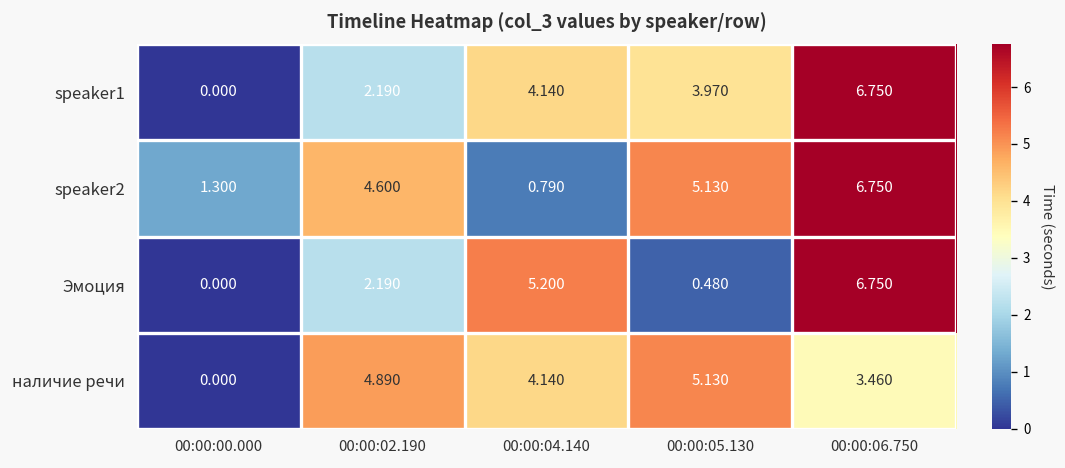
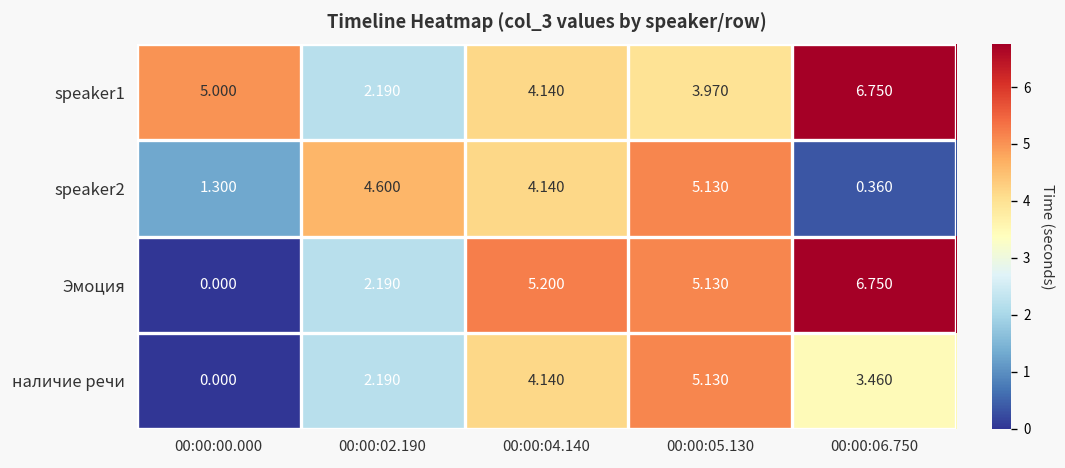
speaker1, 00:00:00.000: 0.000 -> 5.000
speaker2, 00:00:04.140: 0.790 -> 4.140
speaker2, 00:00:06.750: 6.750 -> 0.360
Эмоция, 00:00:05.130: 0.480 -> 5.130
наличие речи, 00:00:02.190: 4.890 -> 2.190
